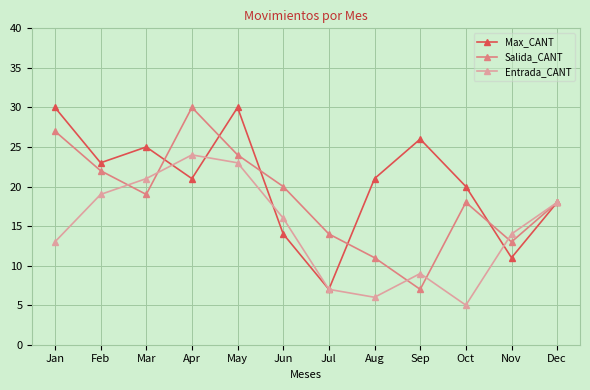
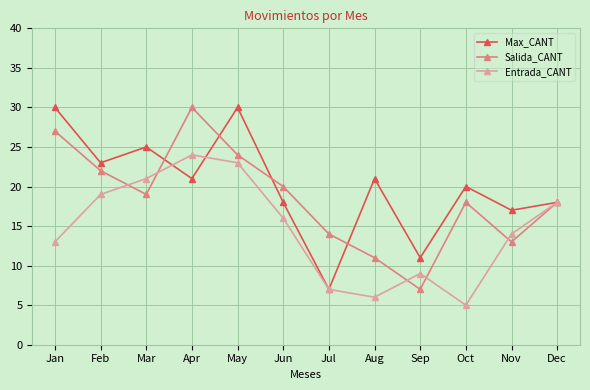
Max_CANT, Jun: 14 -> 18
Max_CANT, Sep: 26 -> 11
Max_CANT, Nov: 11 -> 17
